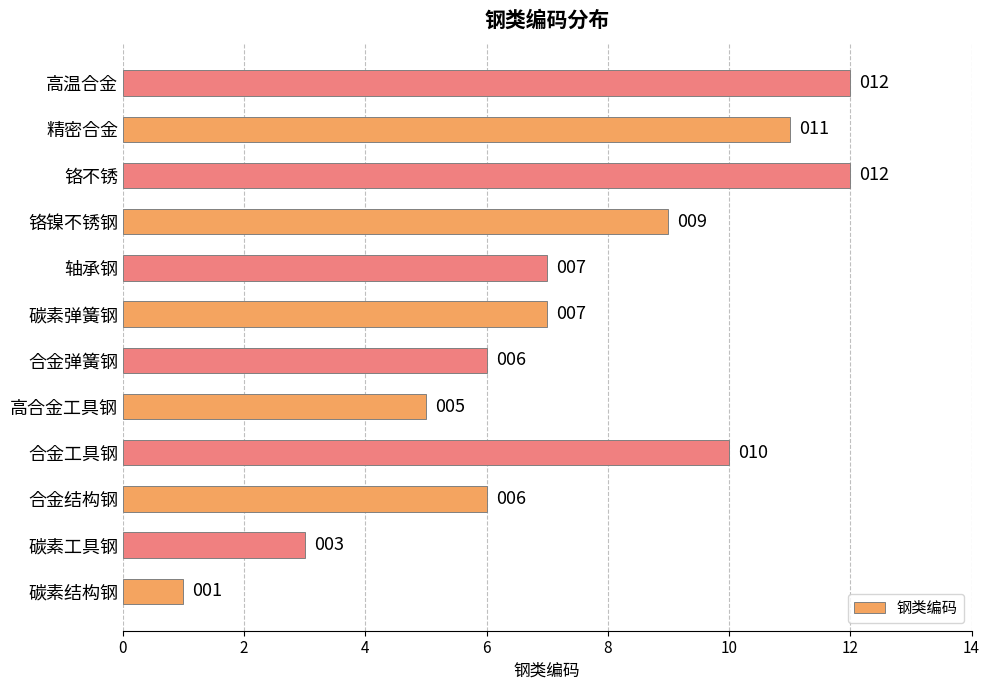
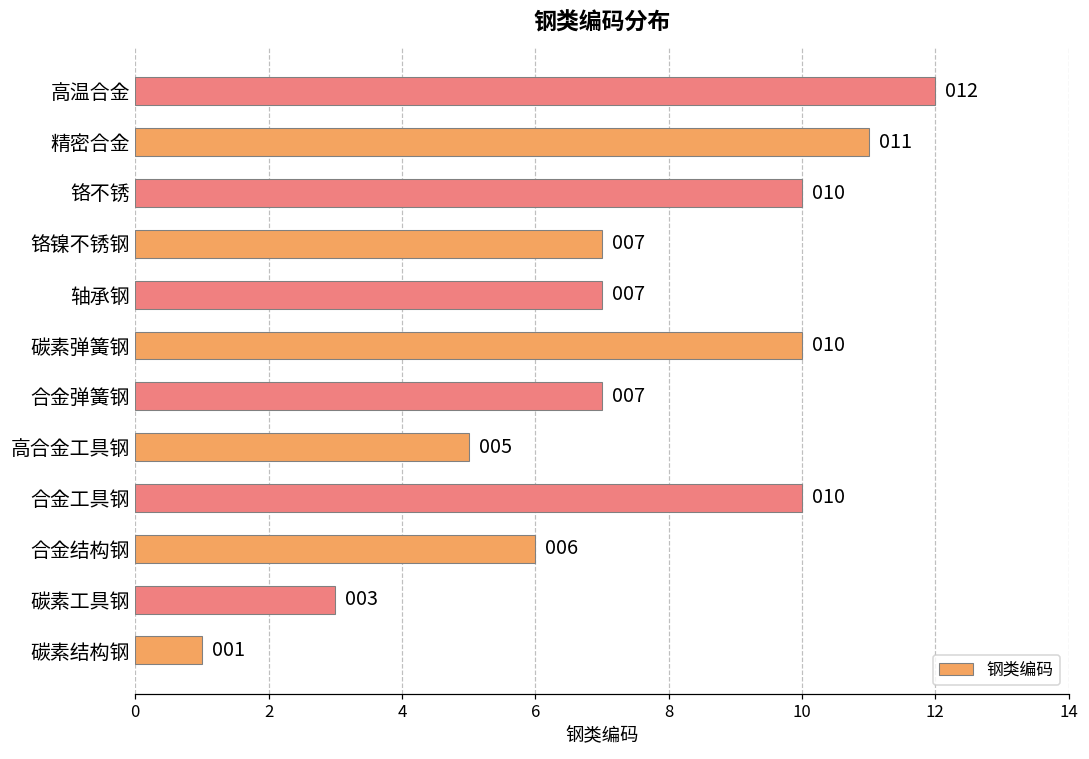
铬不锈: 012 -> 010
铬镍不锈钢: 009 -> 007
碳素弹簧钢: 007 -> 010
合金弹簧钢: 006 -> 007
